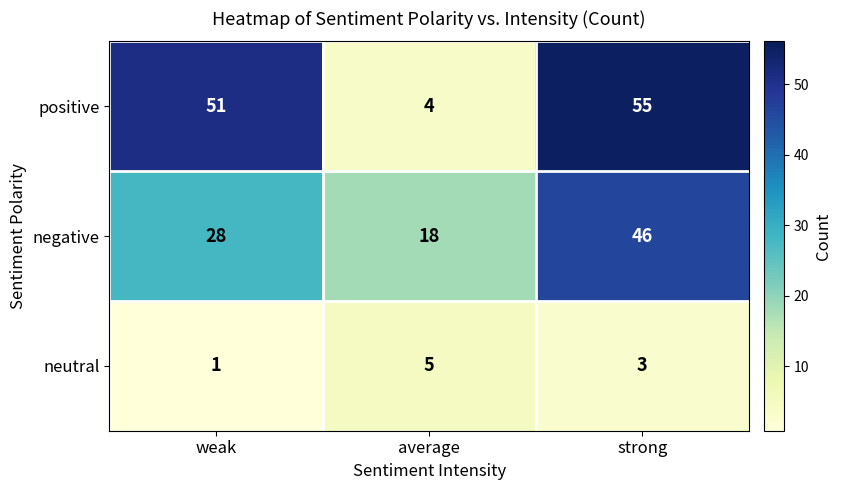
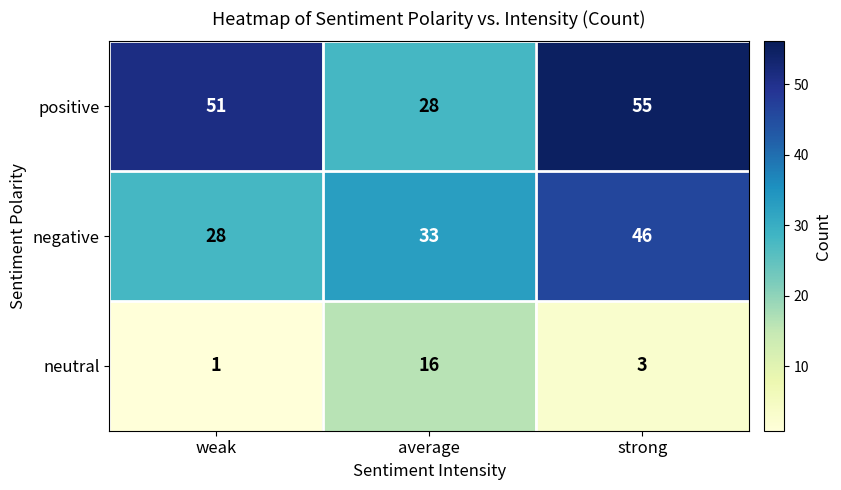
positive, average: 4 -> 28
negative, average: 18 -> 33
neutral, average: 5 -> 16
